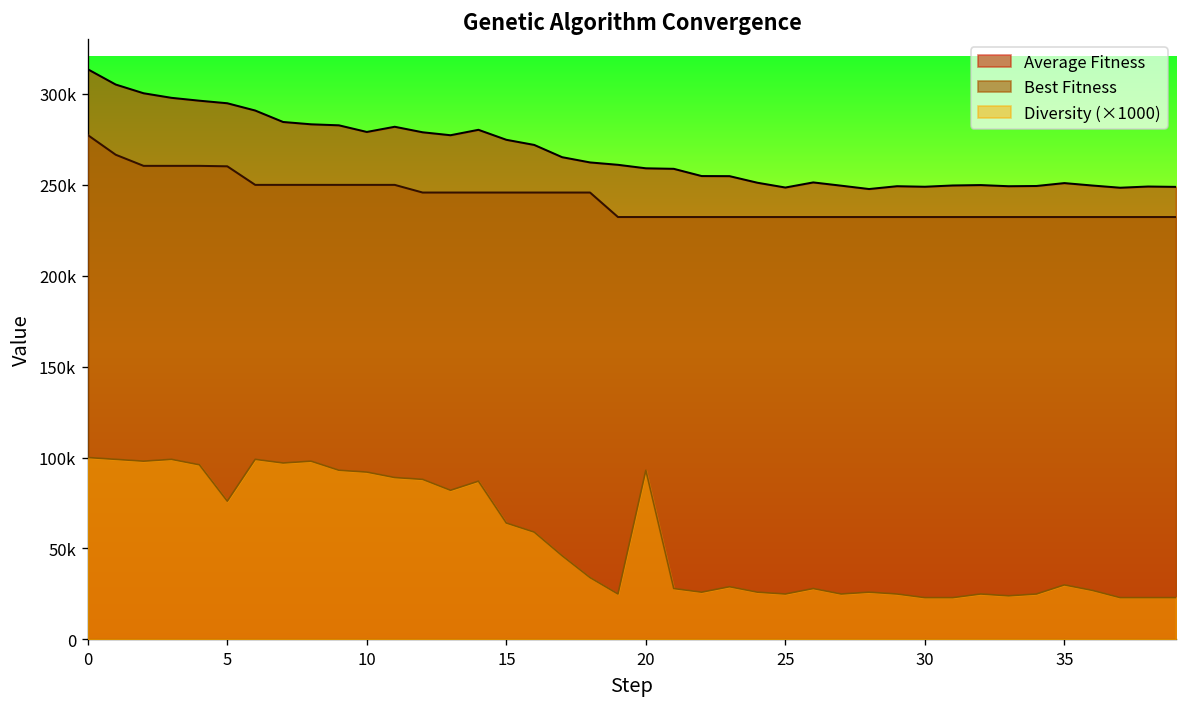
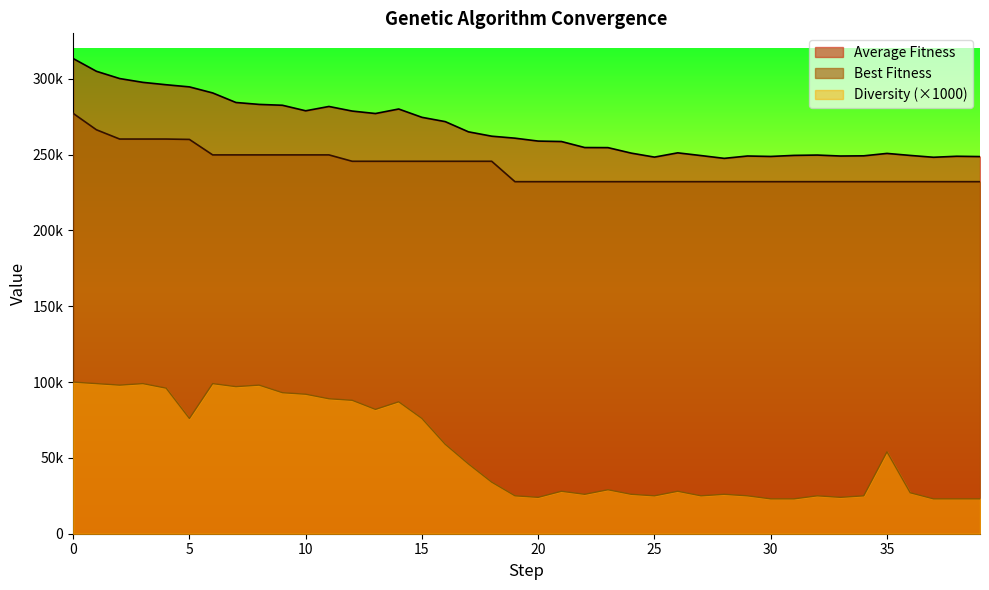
Diversity (×1000), 15: 64000 -> 76000
Diversity (×1000), 20: 93000 -> 24000
Diversity (×1000), 35: 30000 -> 54000
